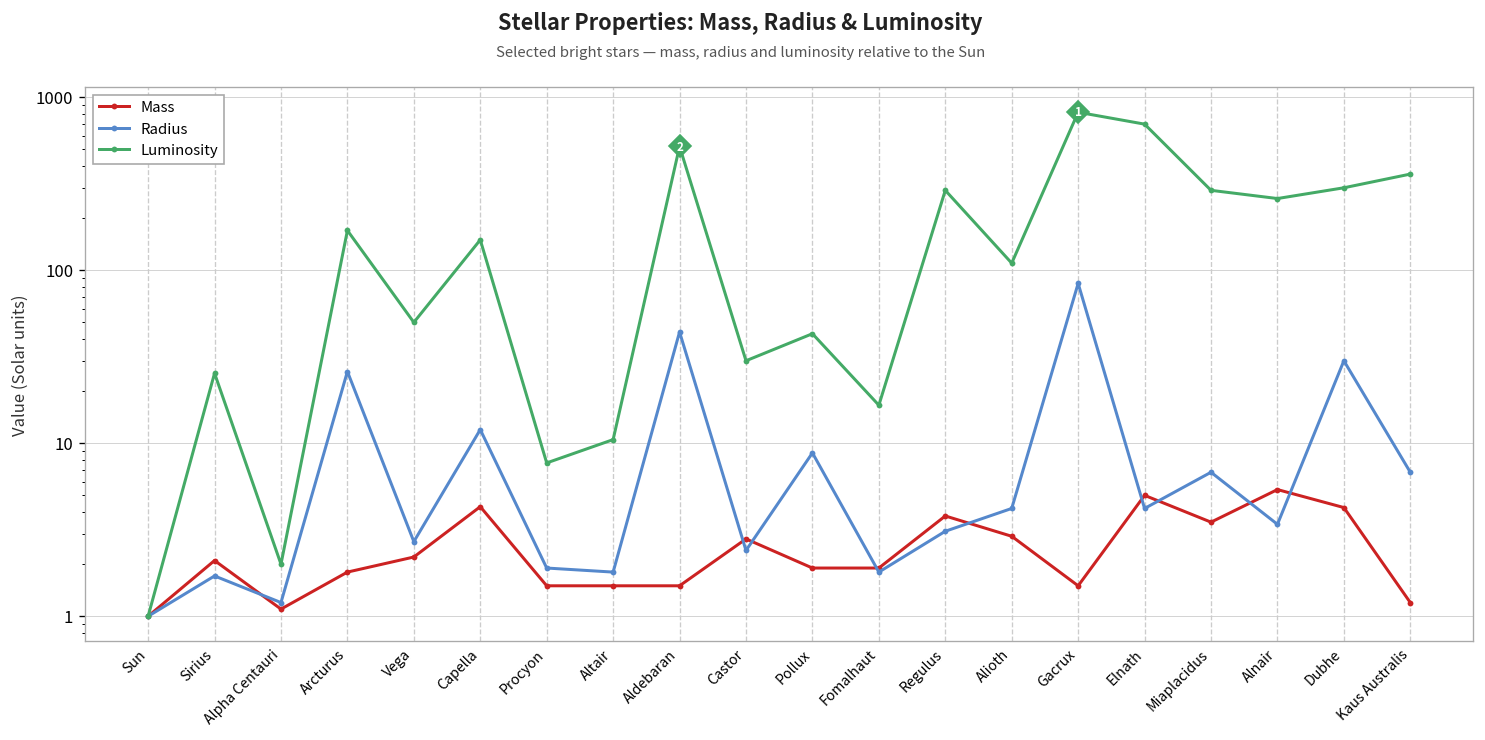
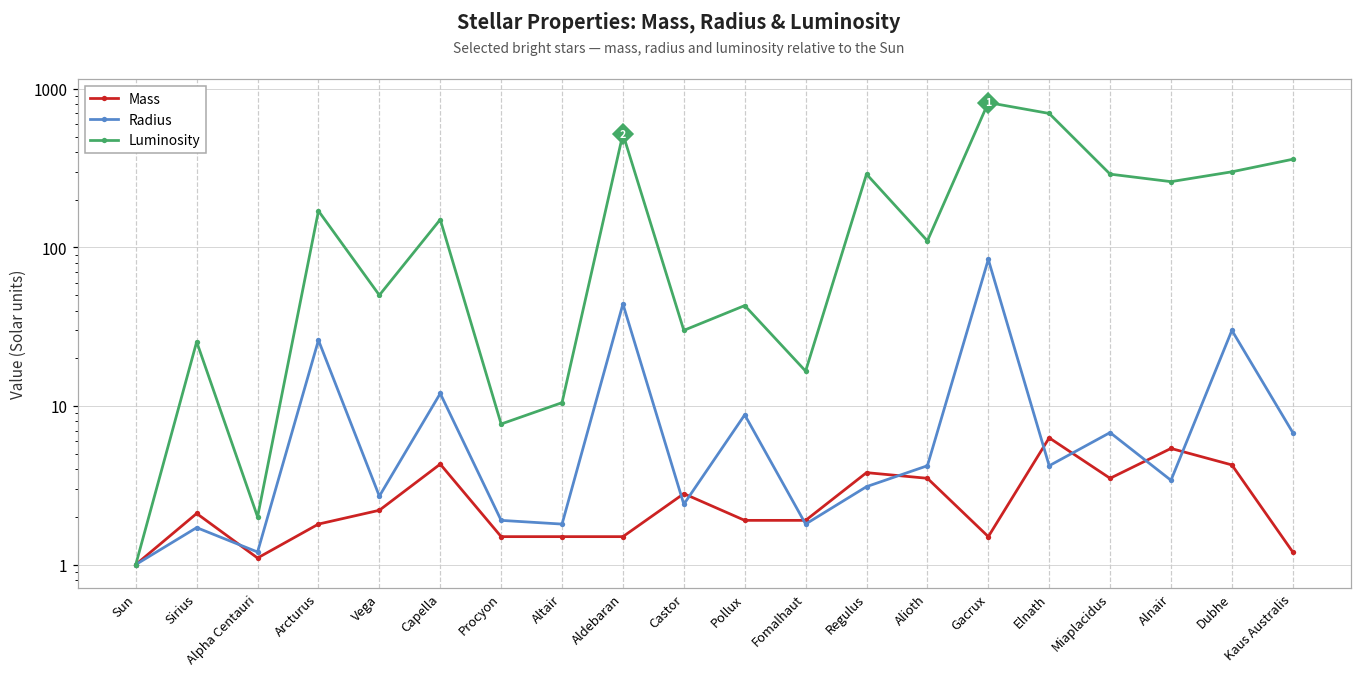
Mass, Alioth: 2.9 -> 3.5
Mass, Elnath: 5.0 -> 6
